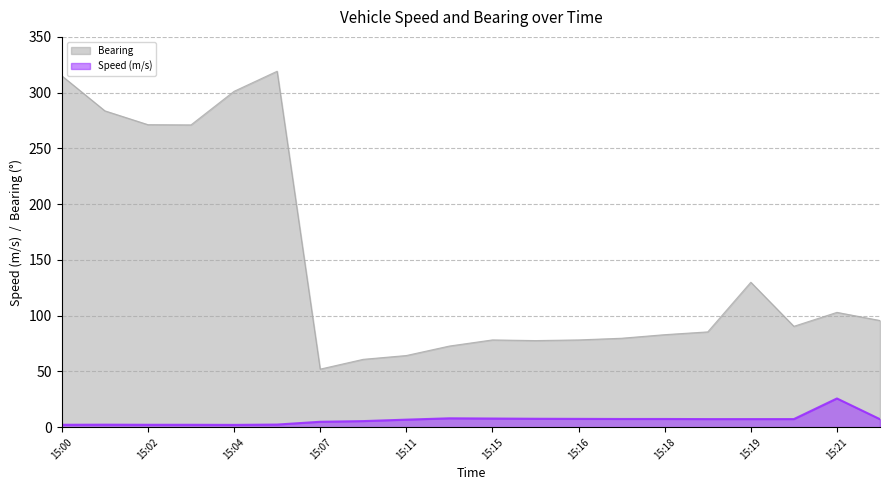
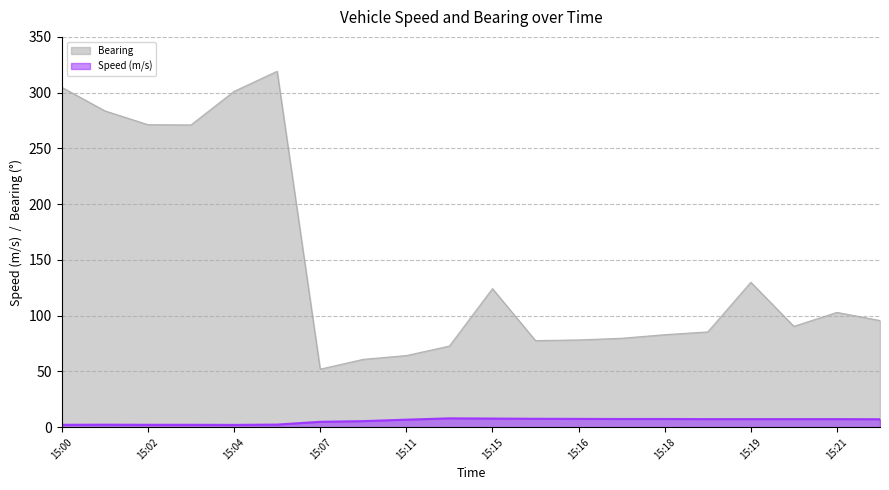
Bearing, 15:00: 315 -> 305
Bearing, 15:15: 78 -> 124
Speed (m/s), 15:21: 26 -> 7
